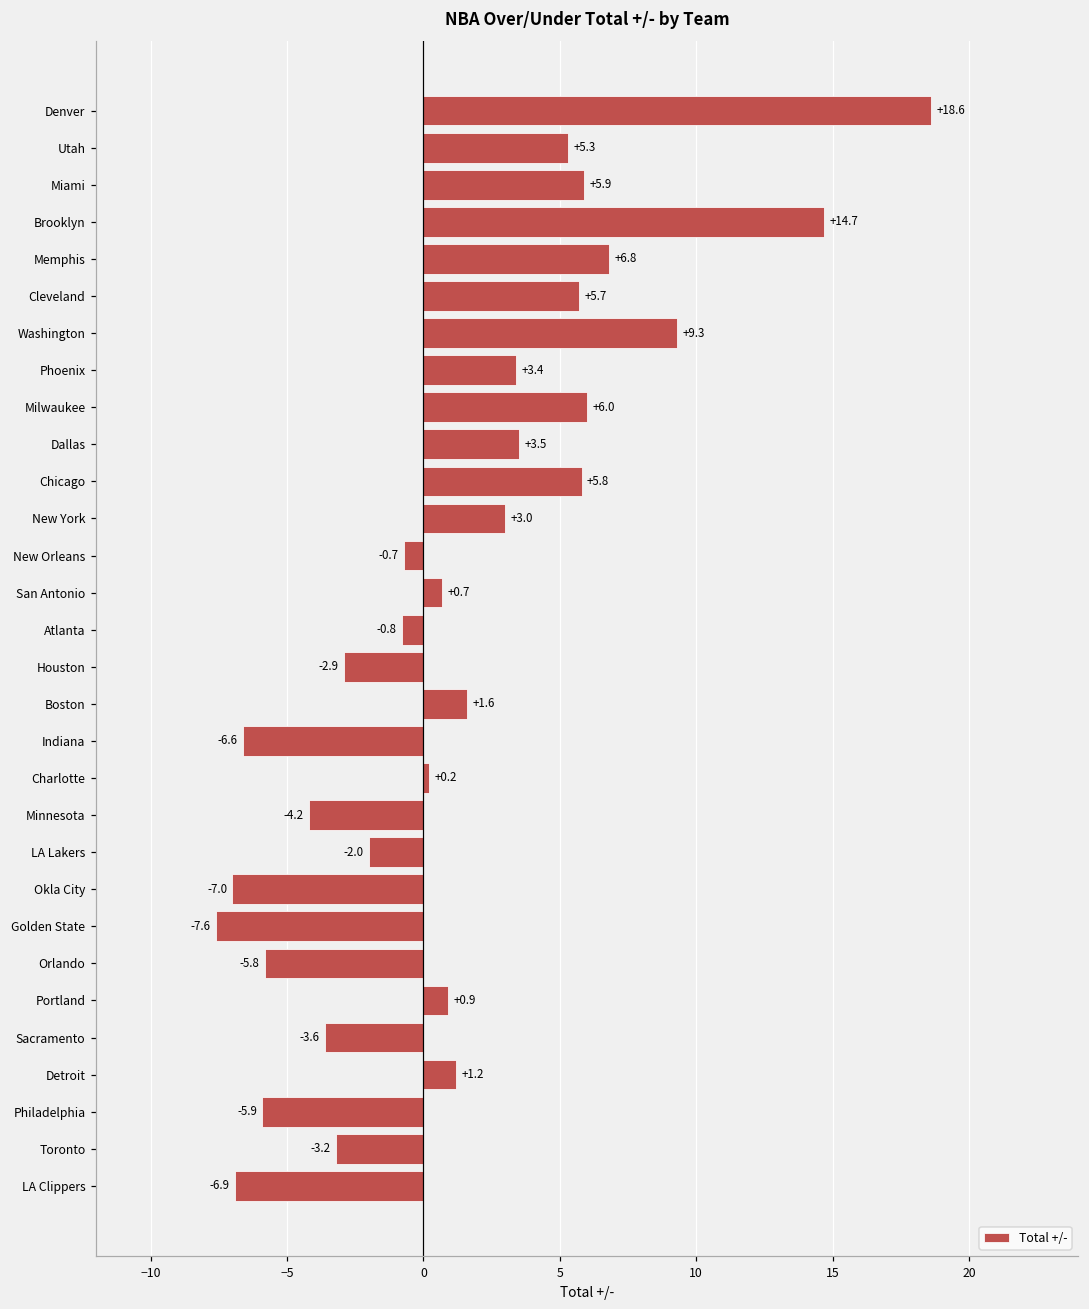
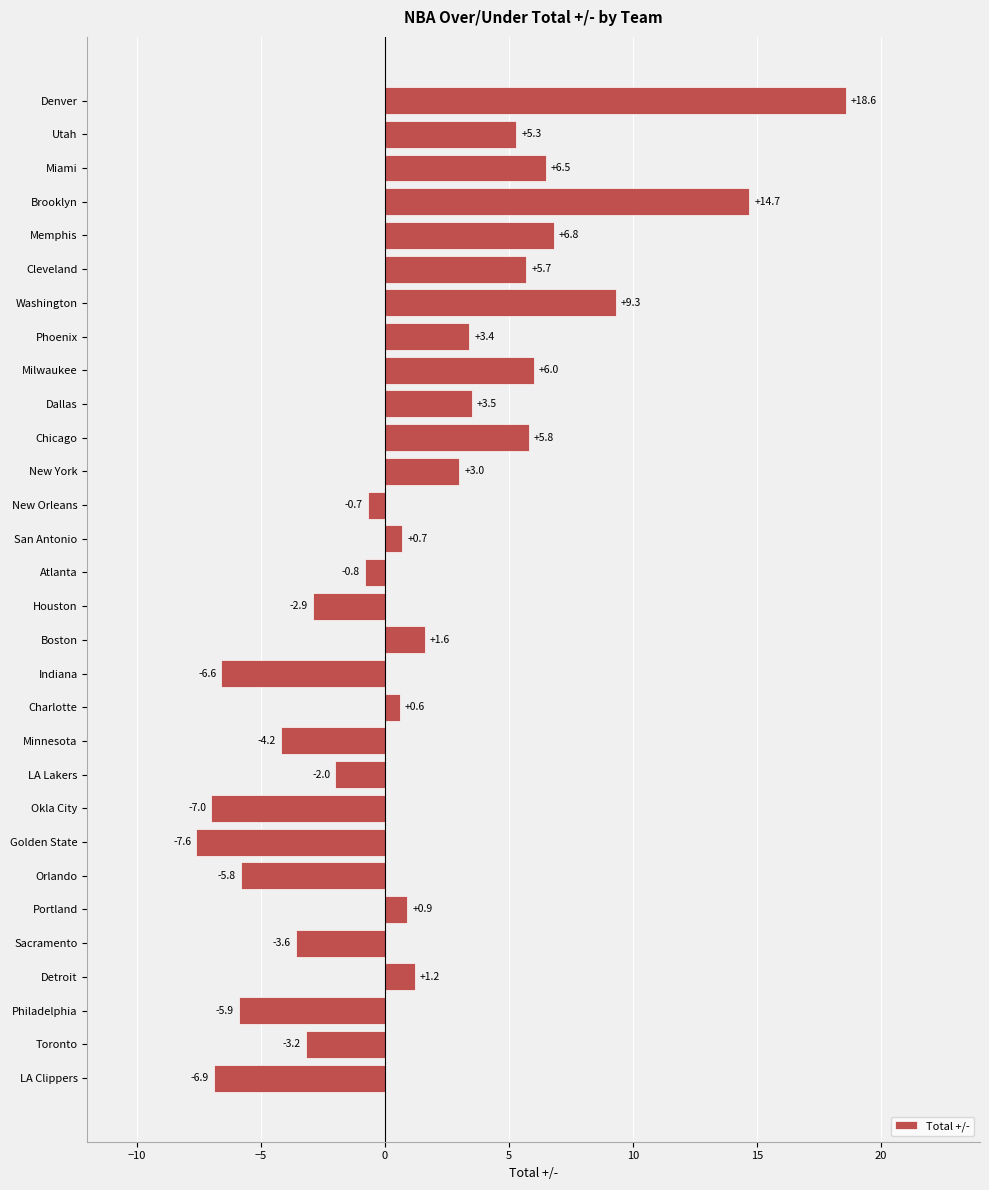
Miami: +5.9 -> +6.5
Charlotte: +0.2 -> +0.6
